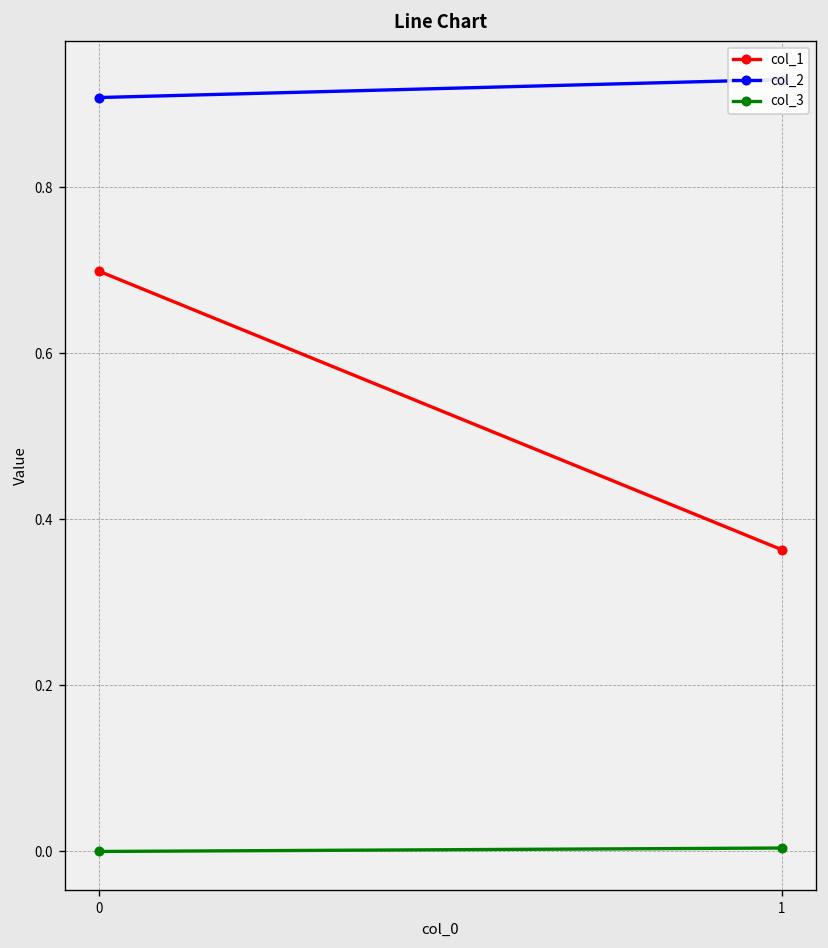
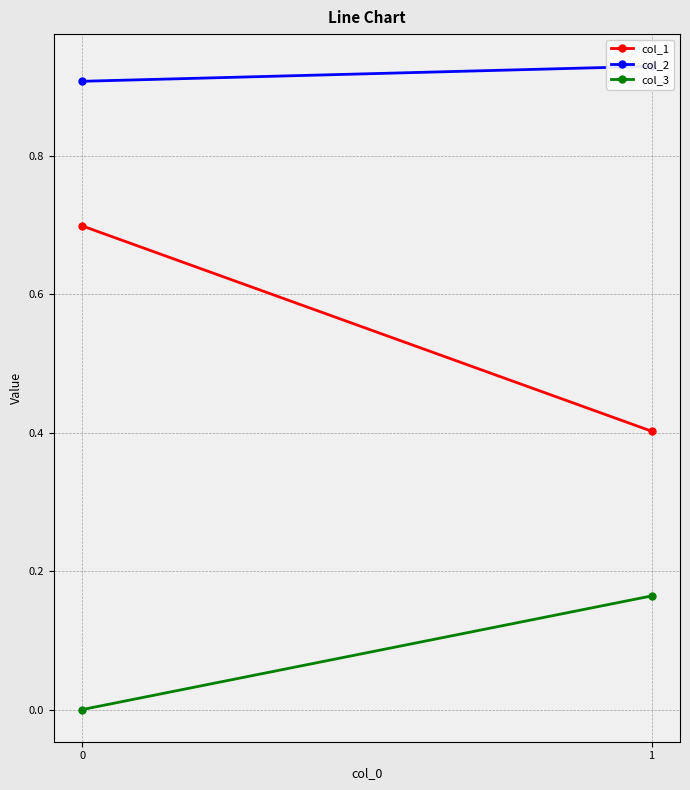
col_1, 1: 0.36 -> 0.40
col_3, 1: 0.00 -> 0.16
